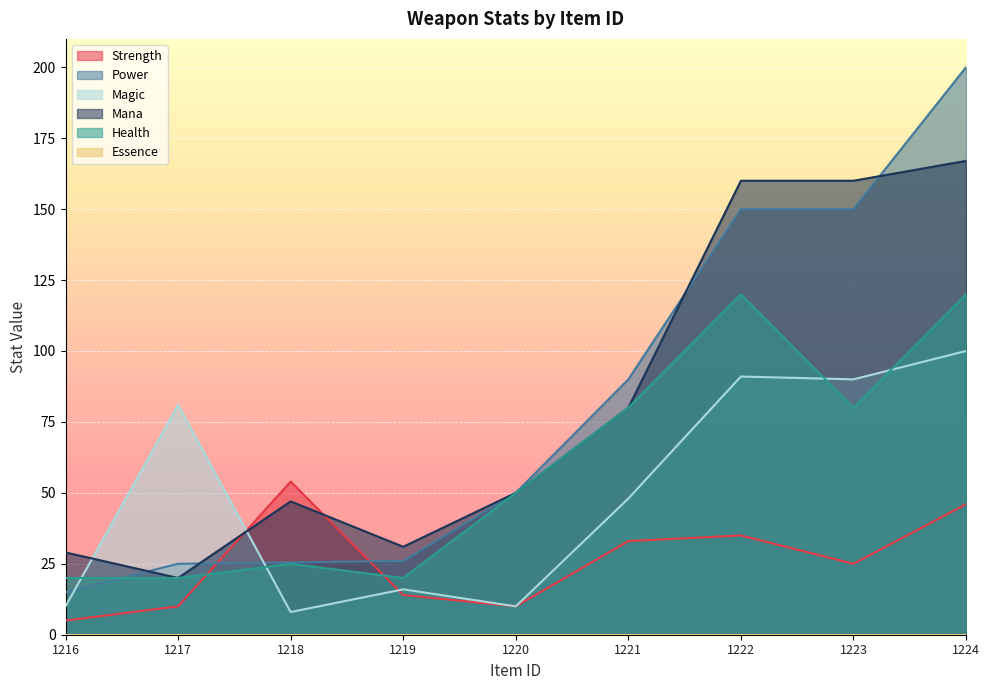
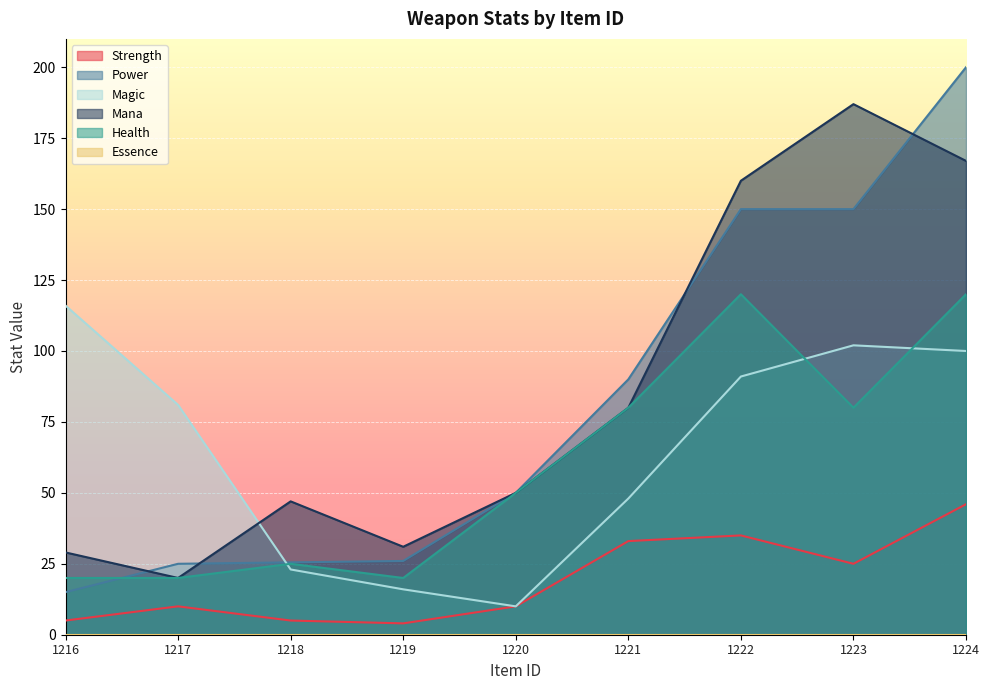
Magic, 1216: 10 -> 116
Strength, 1218: 54 -> 5
Magic, 1218: 8 -> 23
Strength, 1219: 14 -> 4
Magic, 1223: 90 -> 102
Mana, 1223: 160 -> 187
